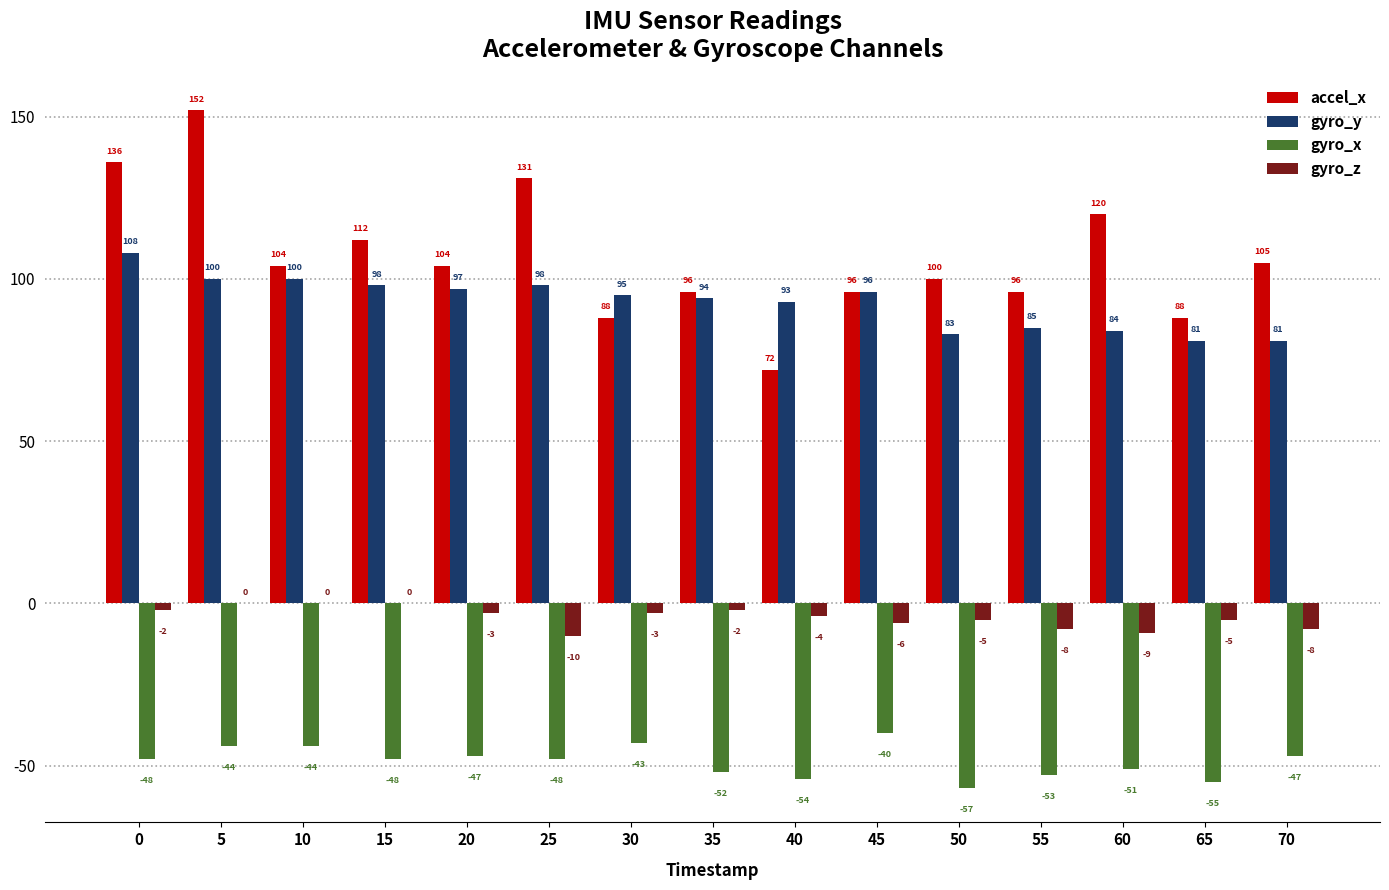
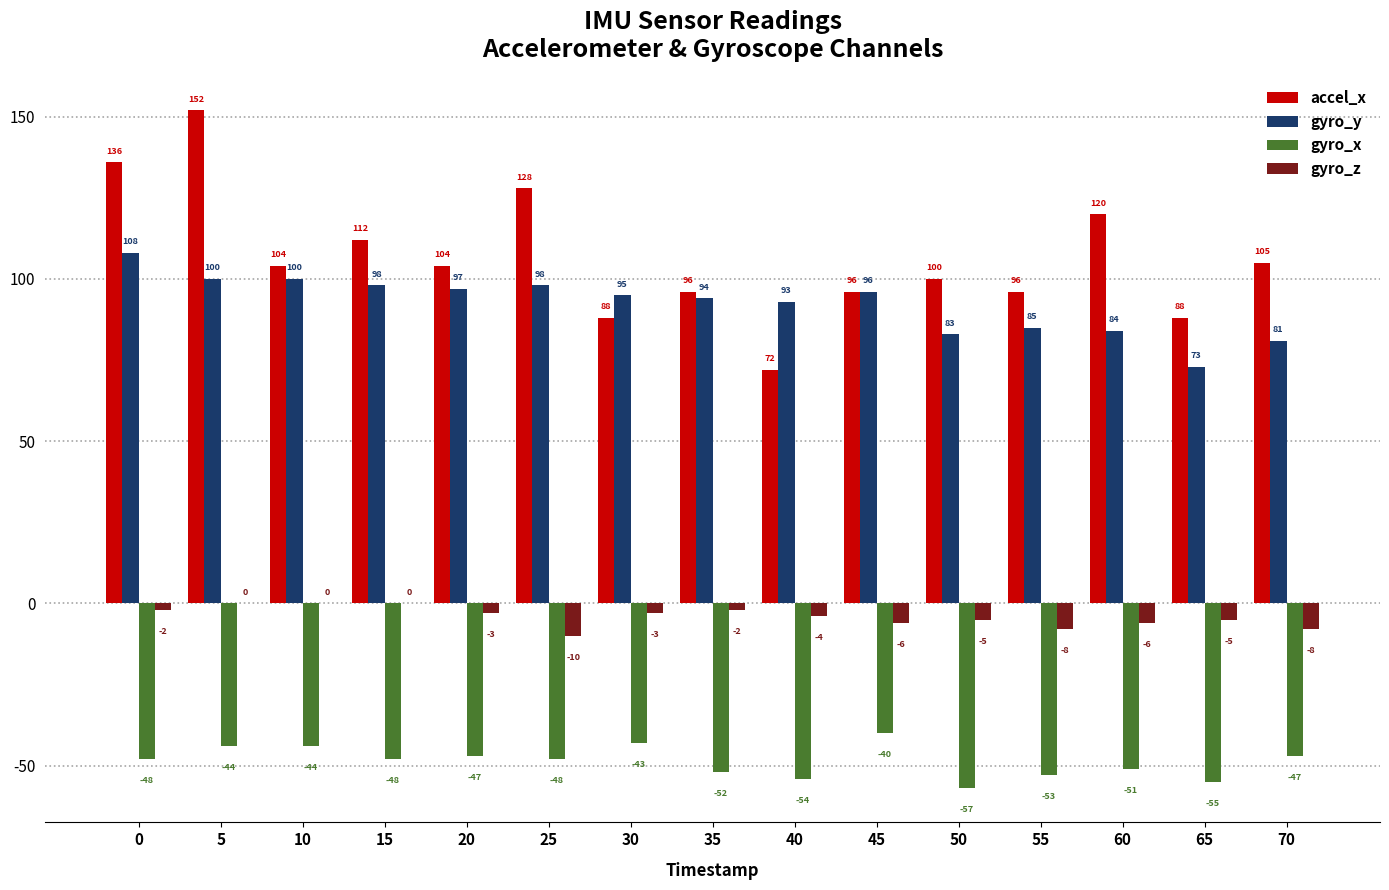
accel_x, 25: 131 -> 128
gyro_z, 60: -9 -> -6
gyro_y, 65: 81 -> 73
